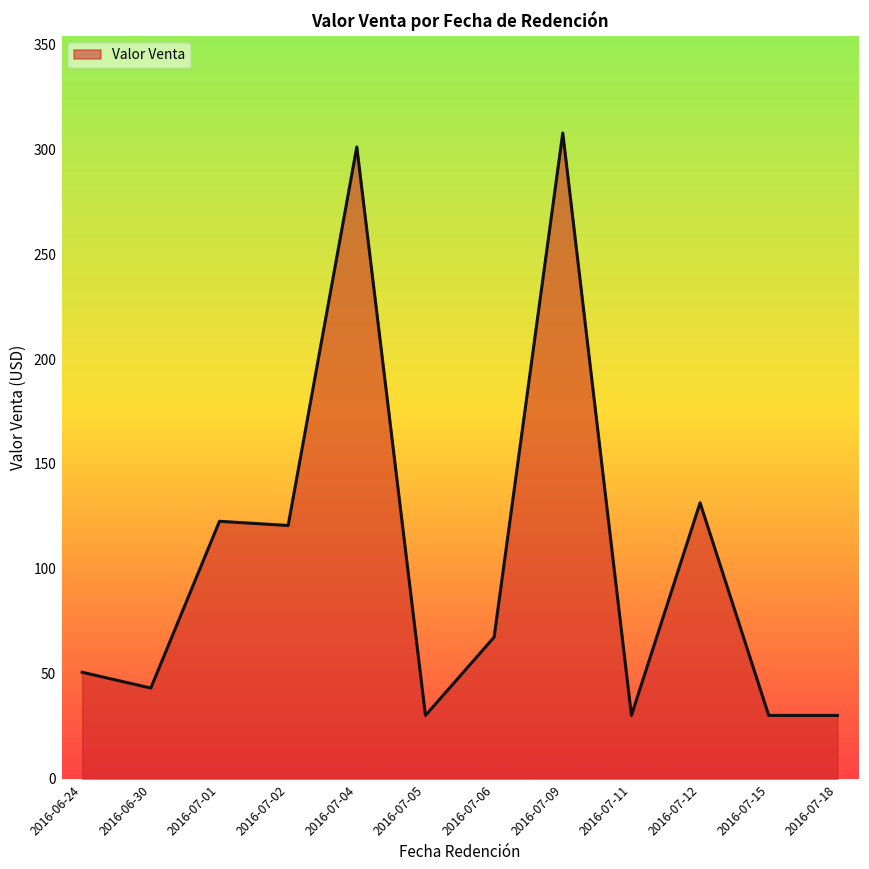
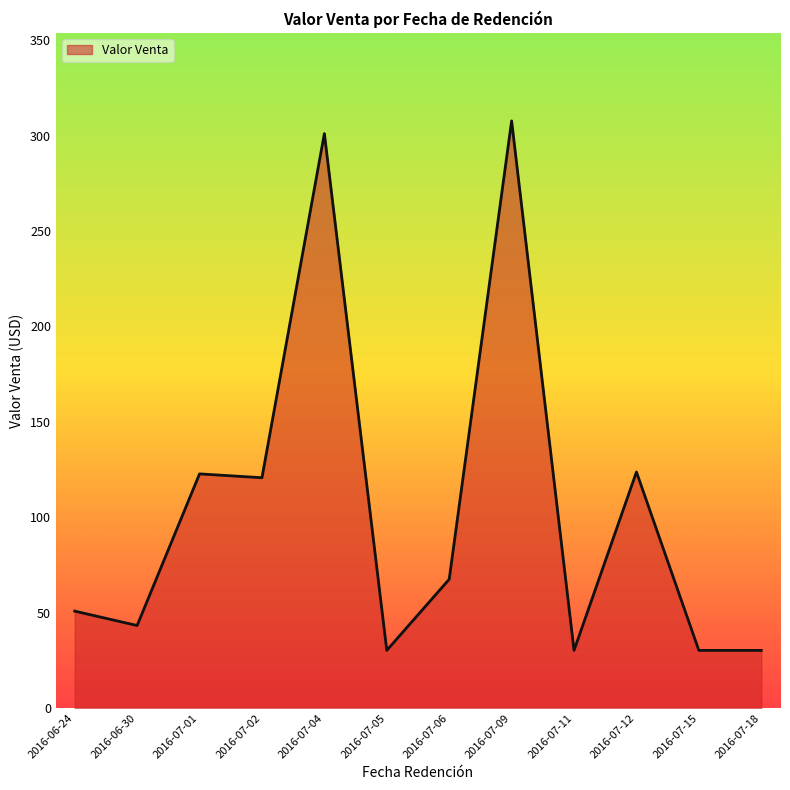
2016-07-12: 132 -> 124
